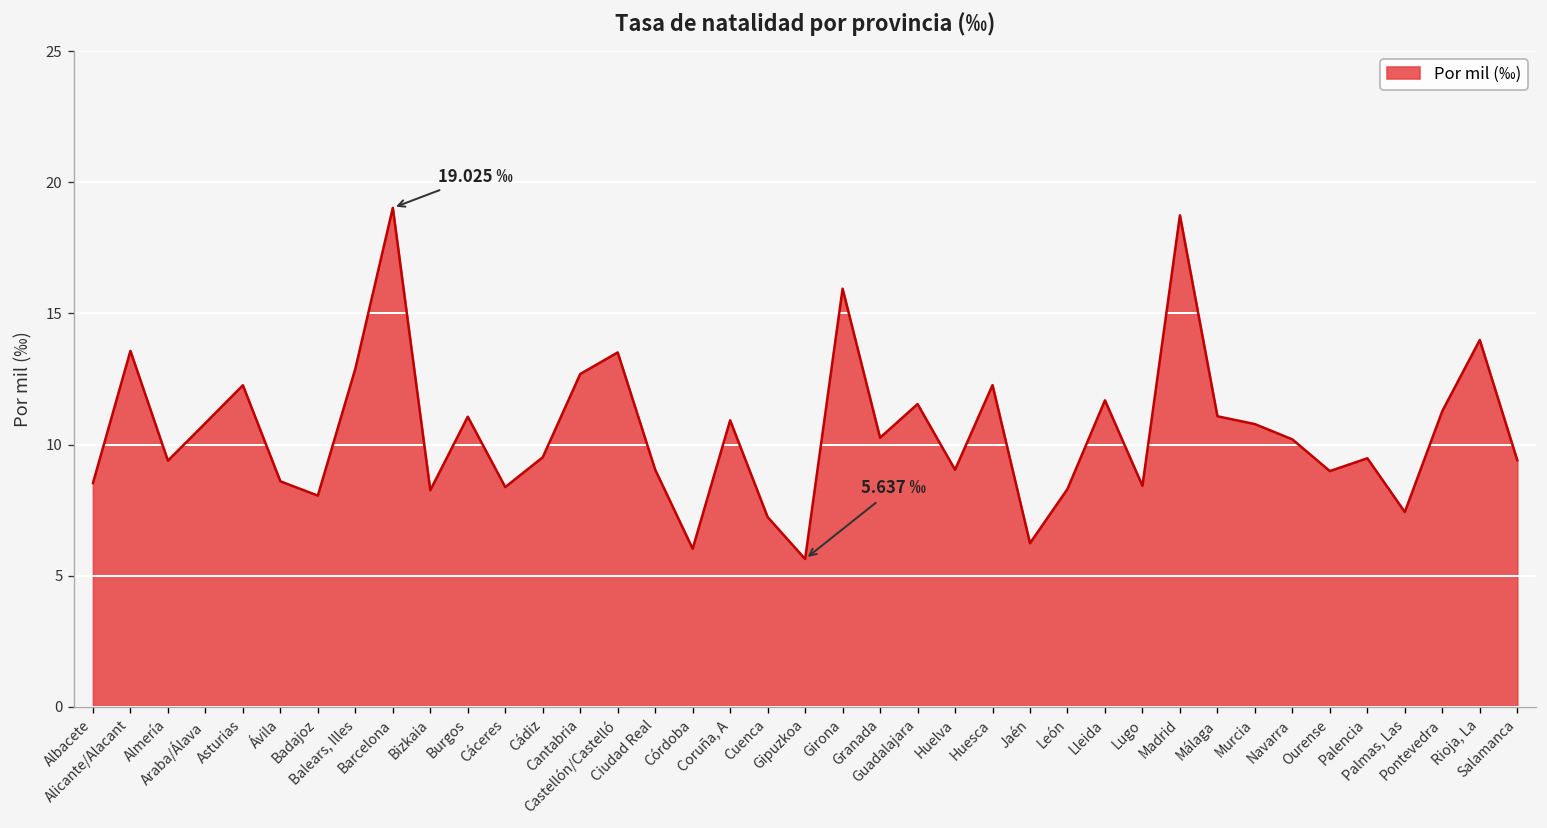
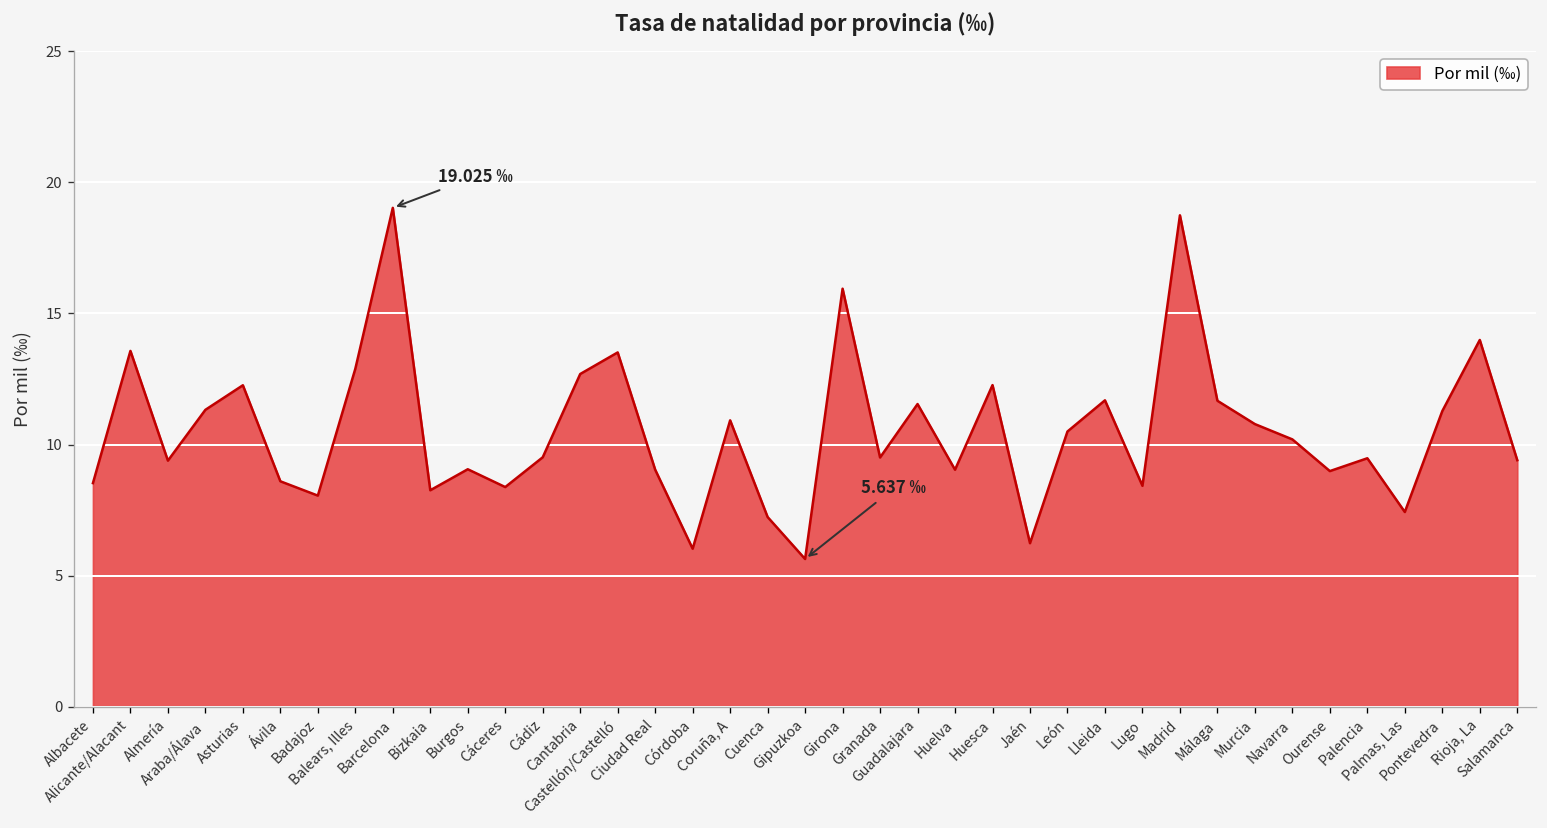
Araba/Álava: 10.8 -> 11.3
Burgos: 11.1 -> 9.1
Granada: 10.3 -> 9.5
León: 8.3 -> 10.5
Málaga: 11.1 -> 11.7
